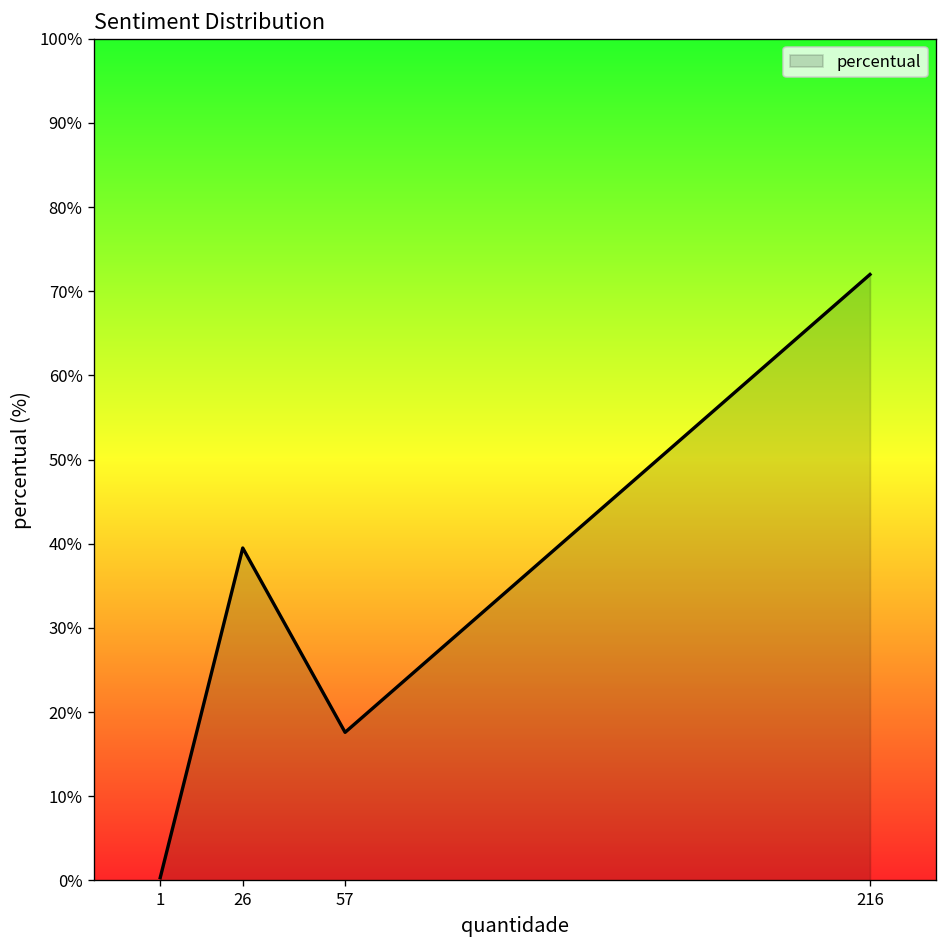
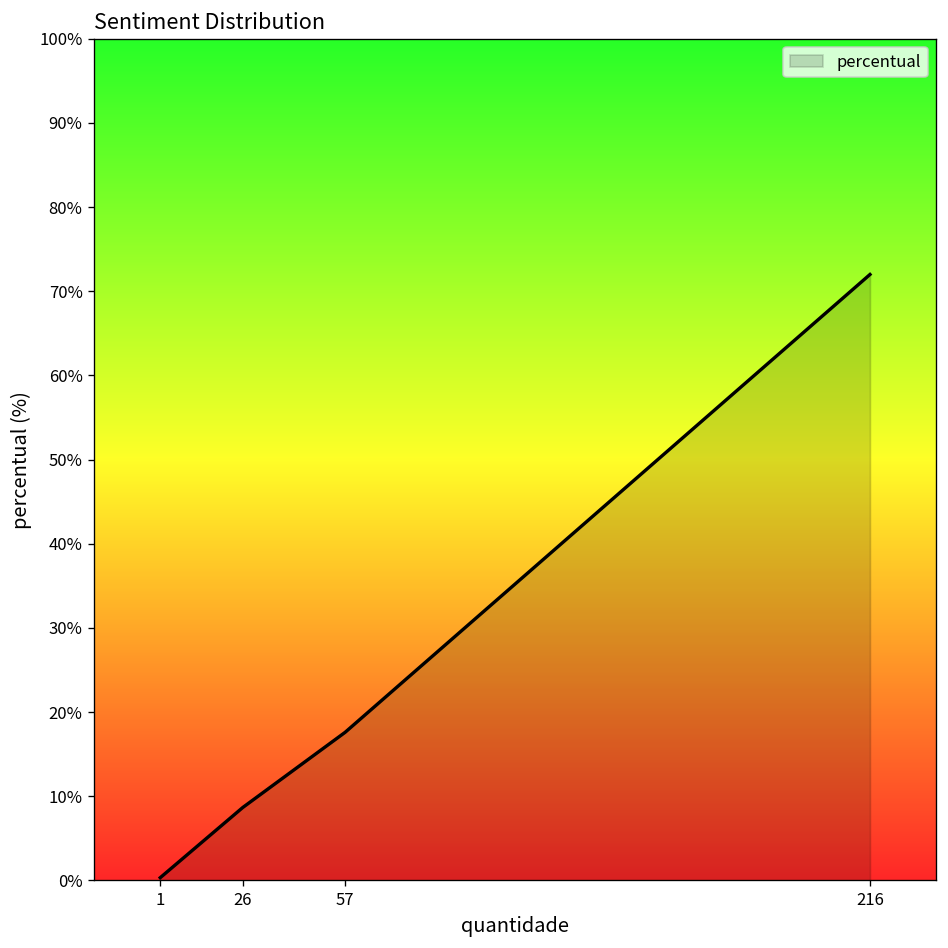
26: 40% -> 9%
